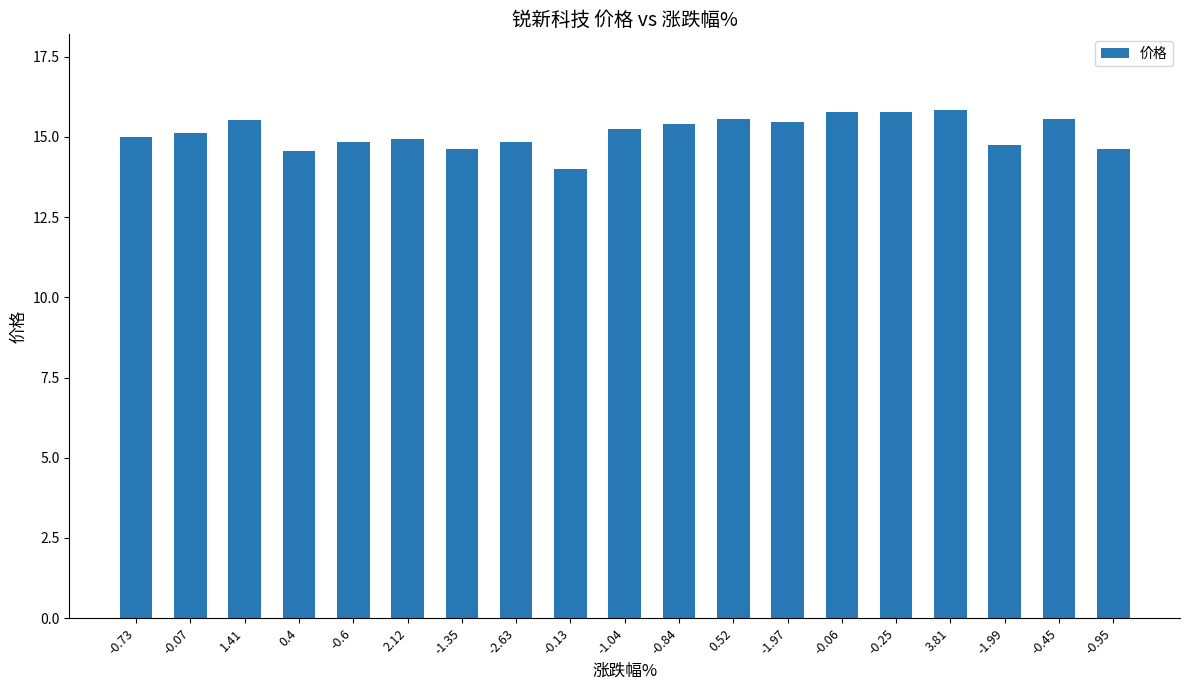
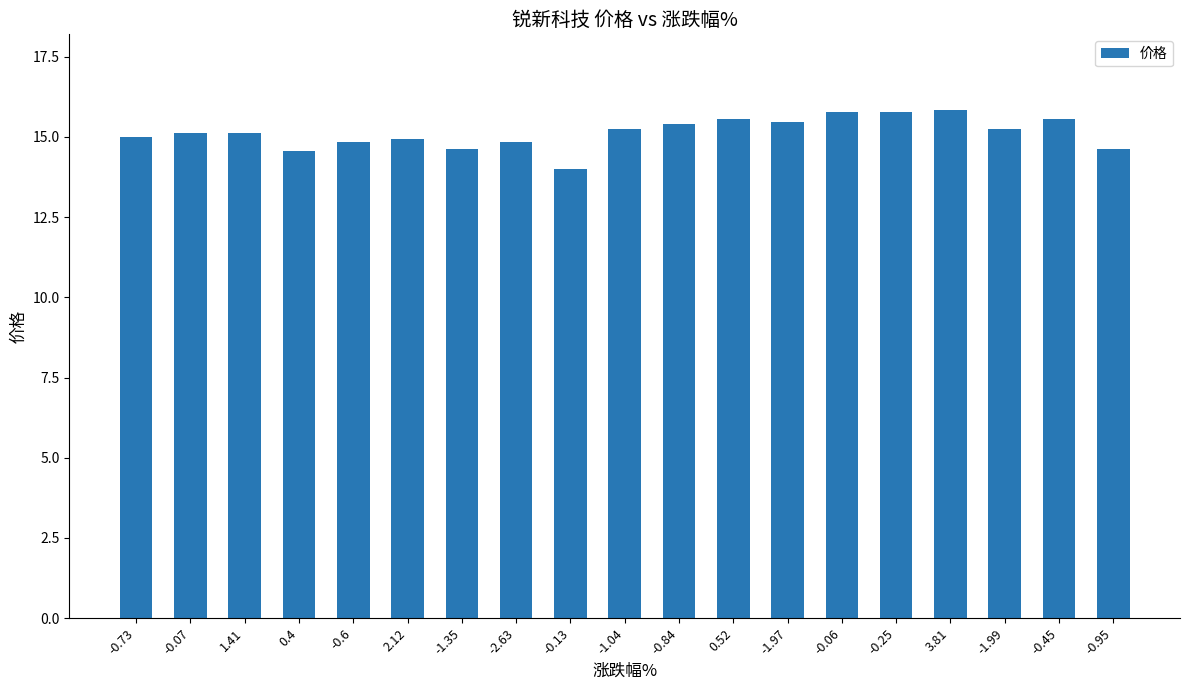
1.41: 15.5 -> 15.1
-1.99: 14.7 -> 15.2
